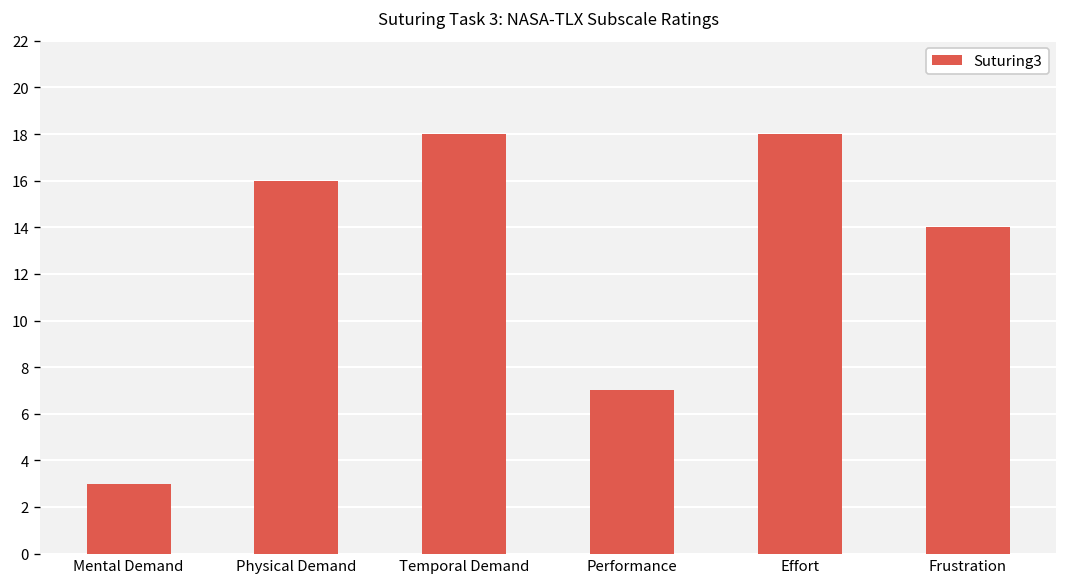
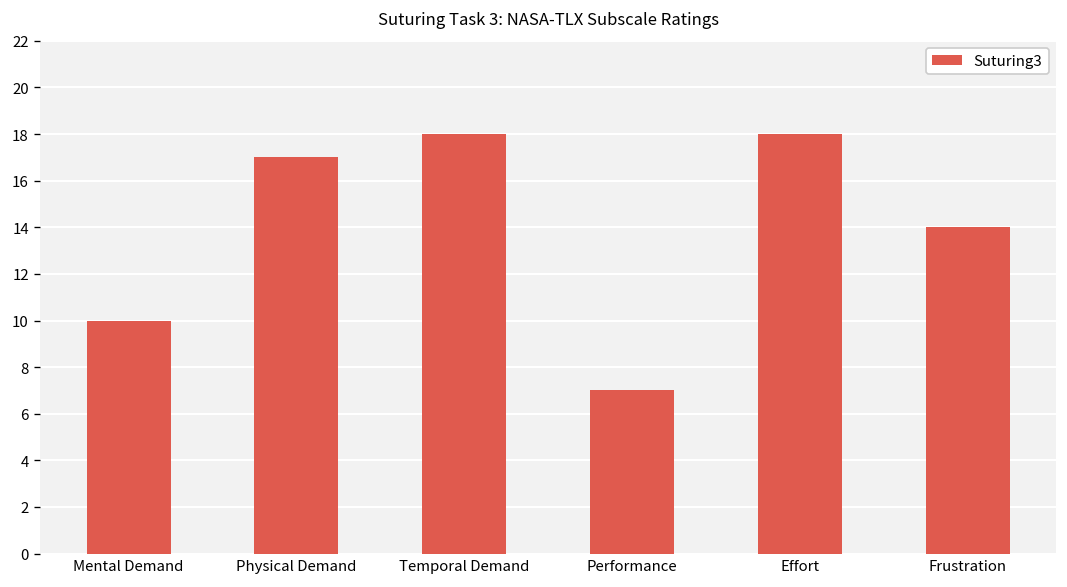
Mental Demand: 3 -> 10
Physical Demand: 16 -> 17
